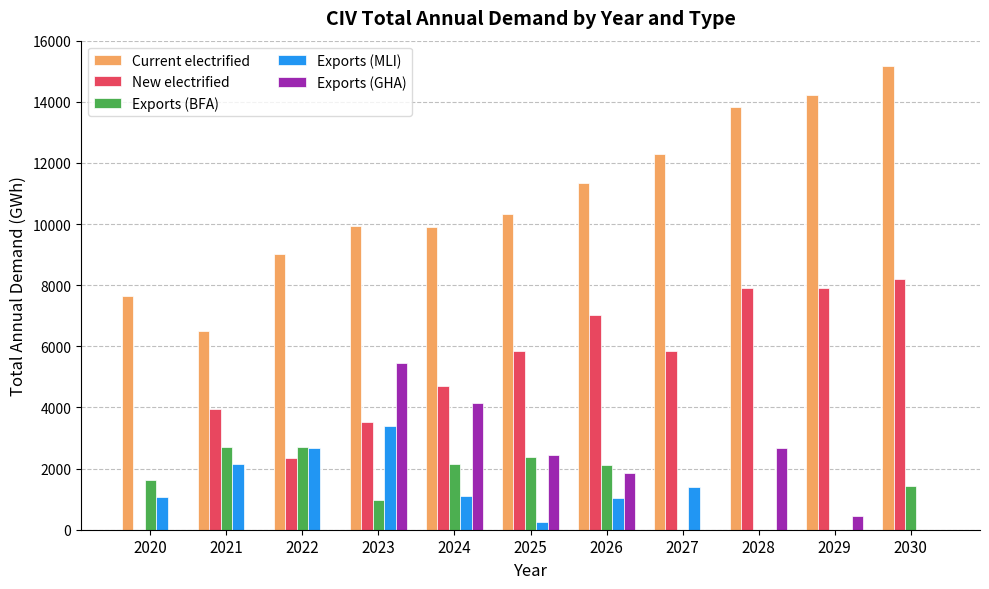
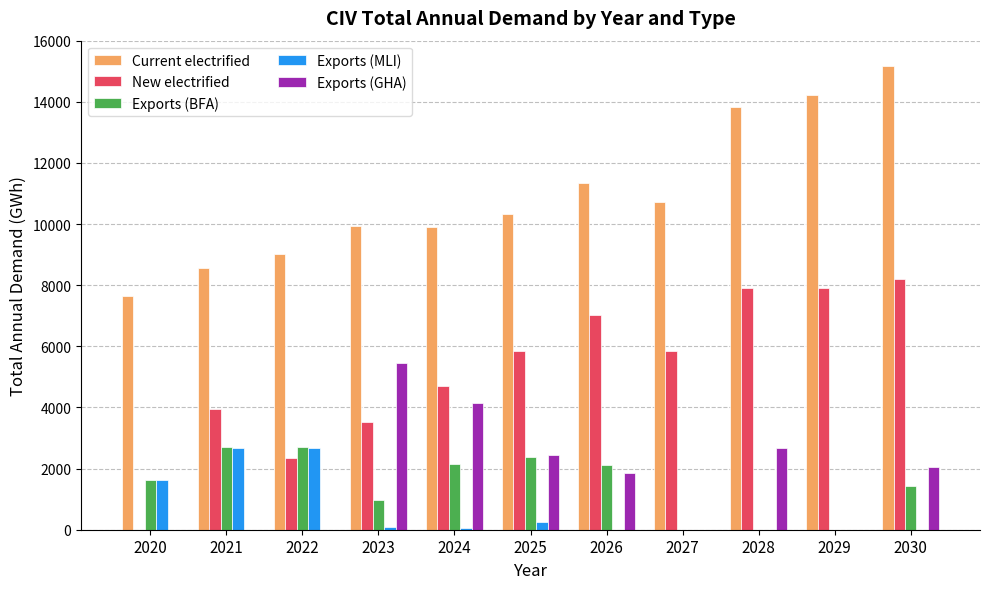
Exports (MLI), 2020: 1100 -> 1600
Current electrified, 2021: 6500 -> 8600
Exports (MLI), 2021: 2100 -> 2700
Exports (MLI), 2023: 3400 -> 100
Exports (MLI), 2024: 1100 -> 0
Exports (MLI), 2026: 1000 -> 0
Current electrified, 2027: 12300 -> 10700
Exports (MLI), 2027: 1400 -> 0
Exports (GHA), 2029: 400 -> 0
Exports (GHA), 2030: 0 -> 2100
